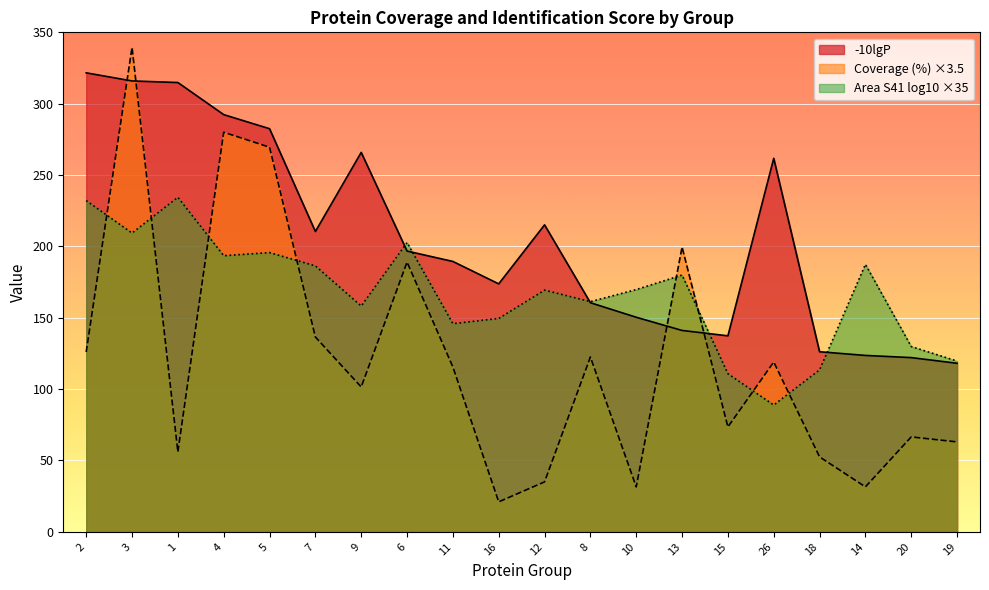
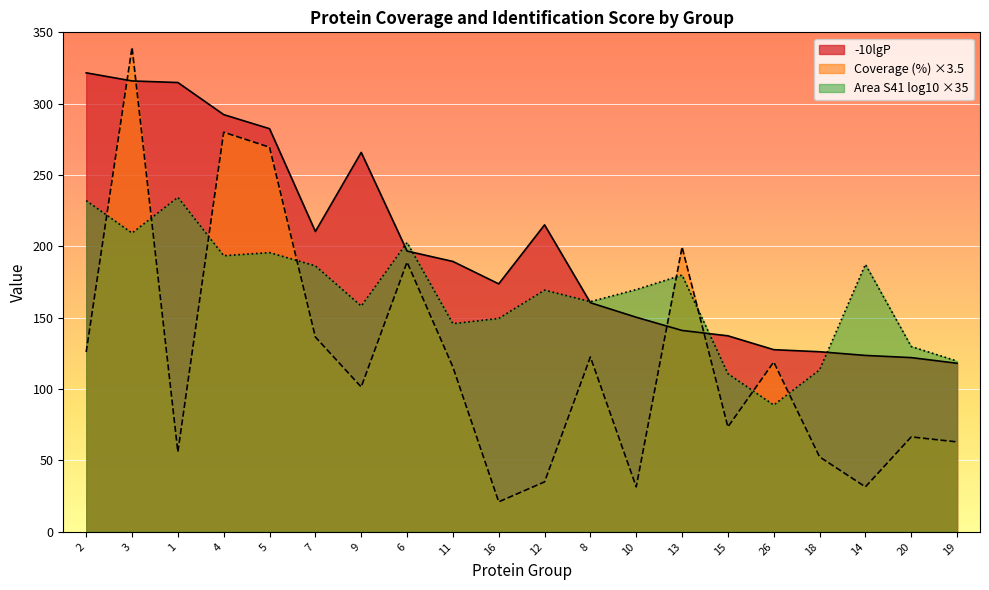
-10lgP, 26: 262 -> 128
